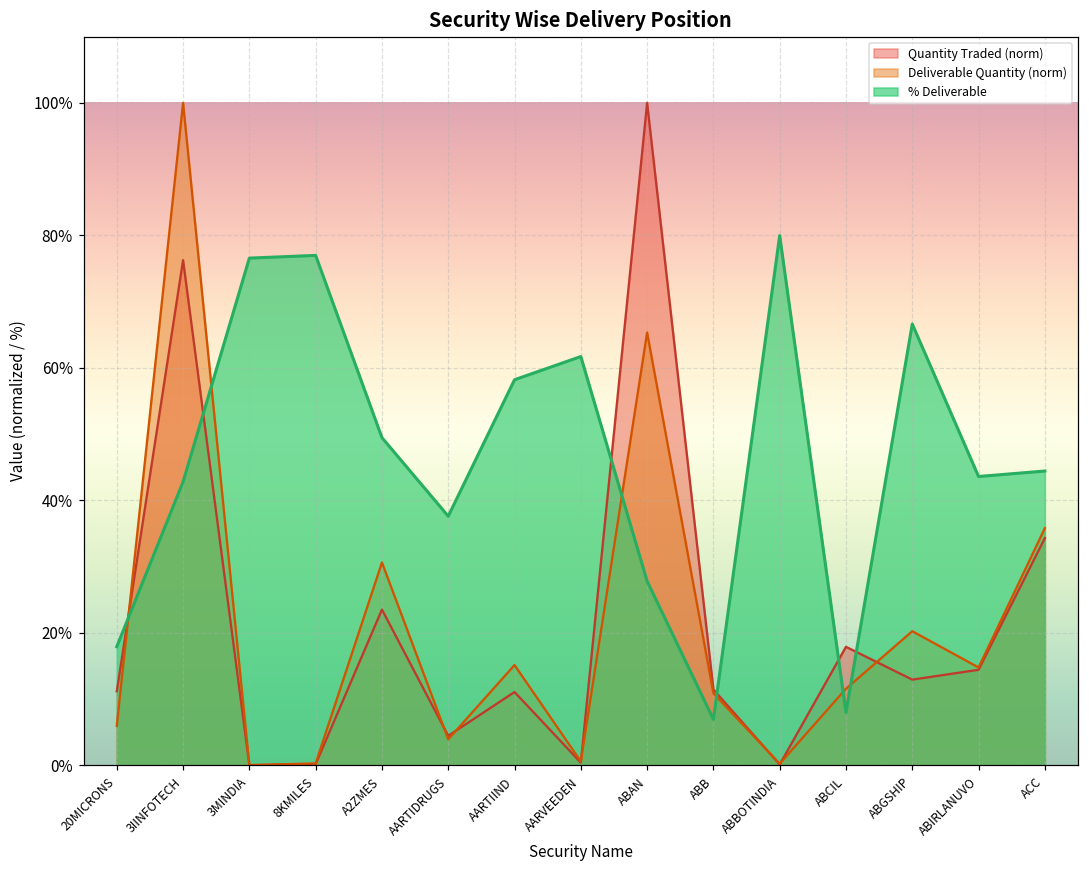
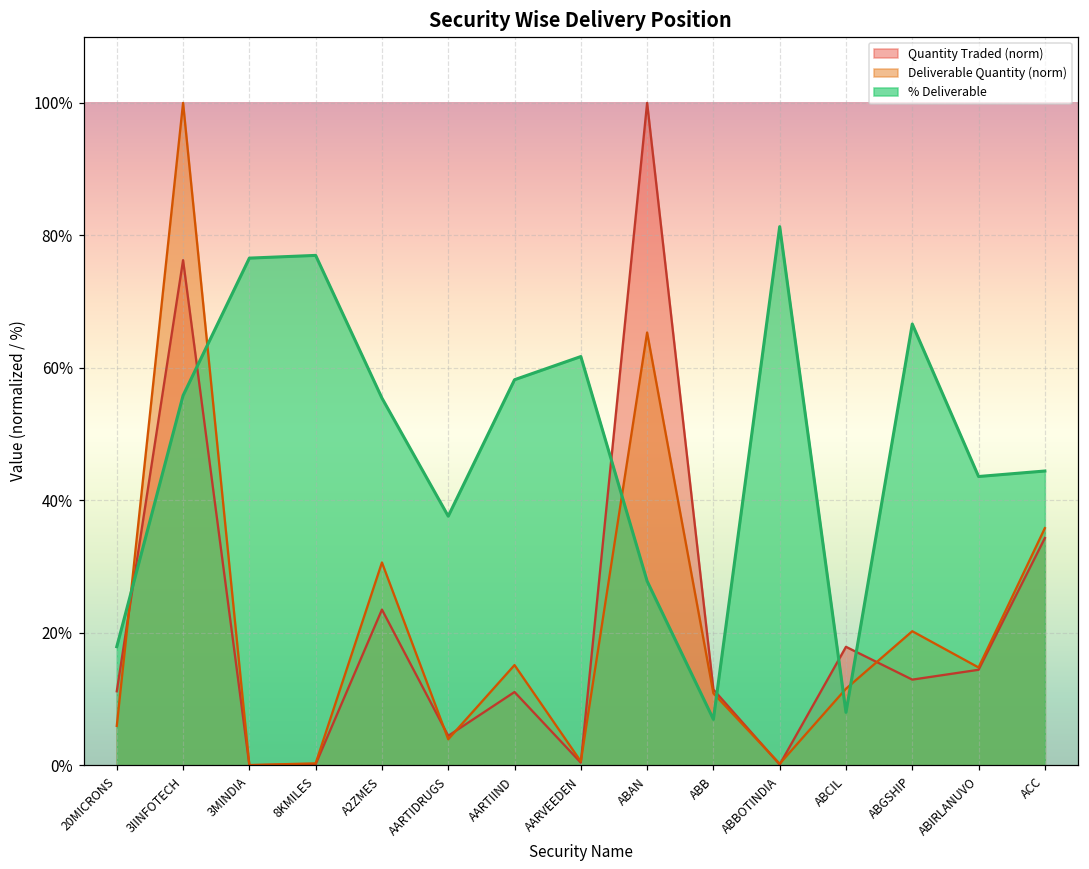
% Deliverable, 3IINFOTECH: 43% -> 56%
% Deliverable, A2ZMES: 49% -> 55%
% Deliverable, ABBOTINDIA: 80% -> 81%
